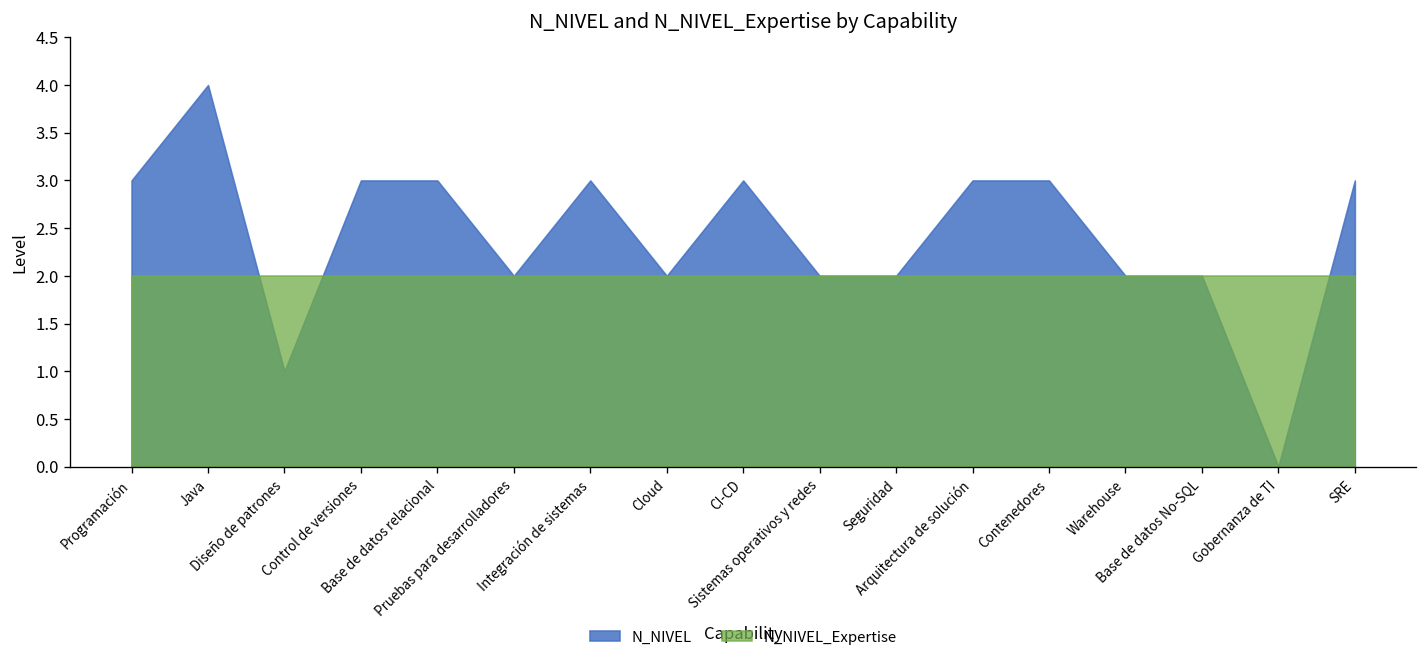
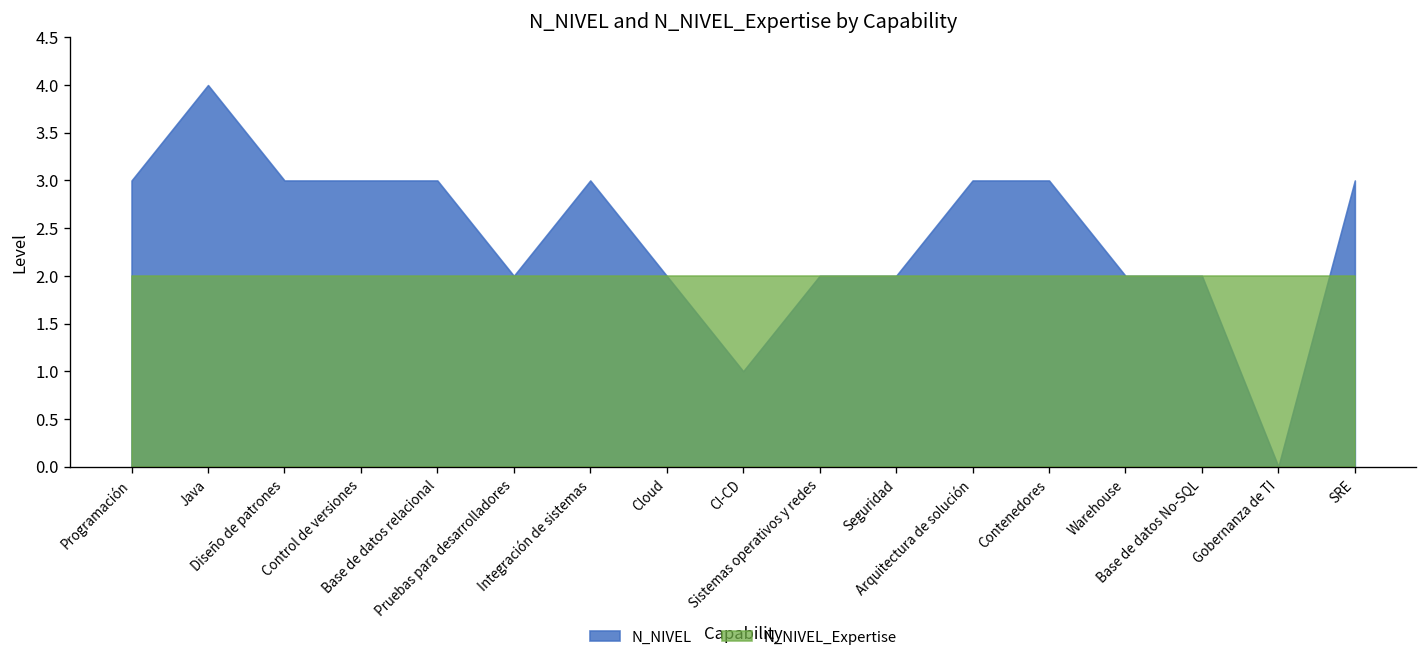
N_NIVEL, Diseño de patrones: 1 -> 3
N_NIVEL, CI-CD: 3 -> 1
